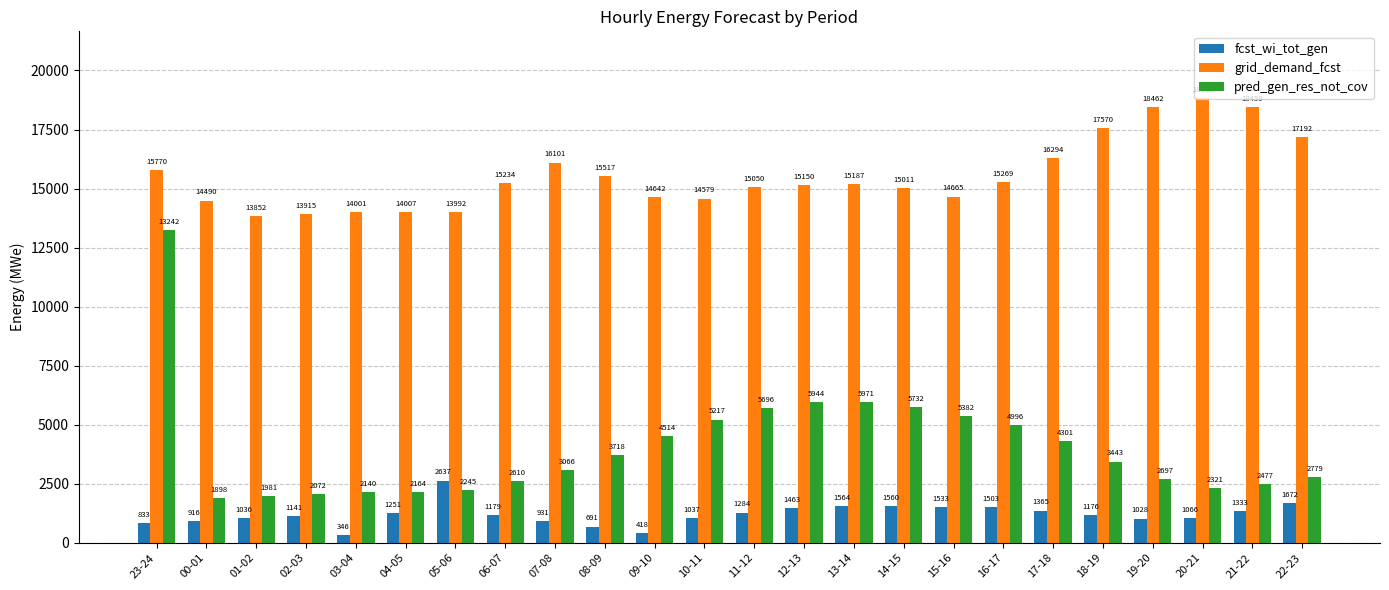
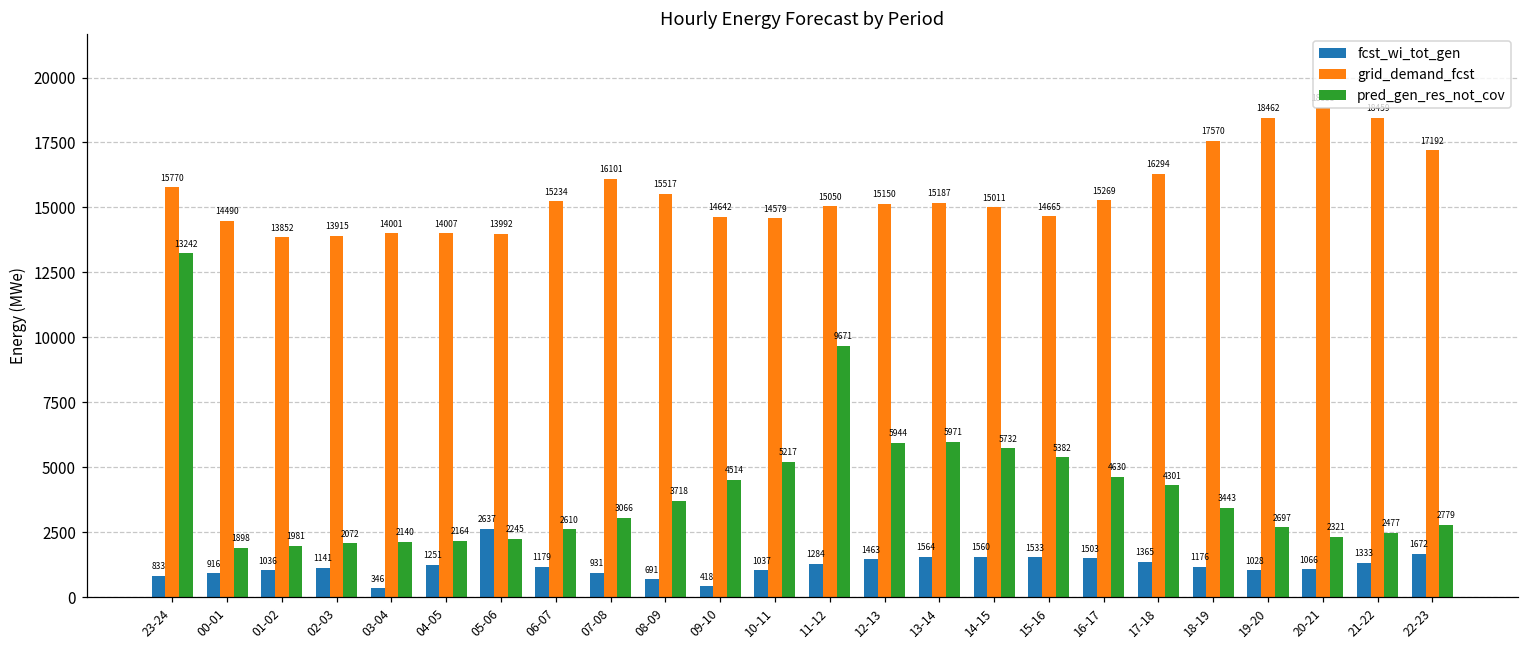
pred_gen_res_not_cov, 11-12: 5696 -> 9671
pred_gen_res_not_cov, 16-17: 4996 -> 4630
